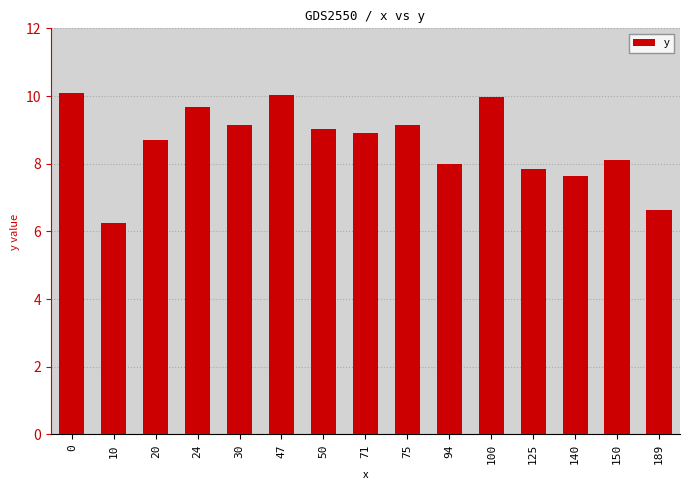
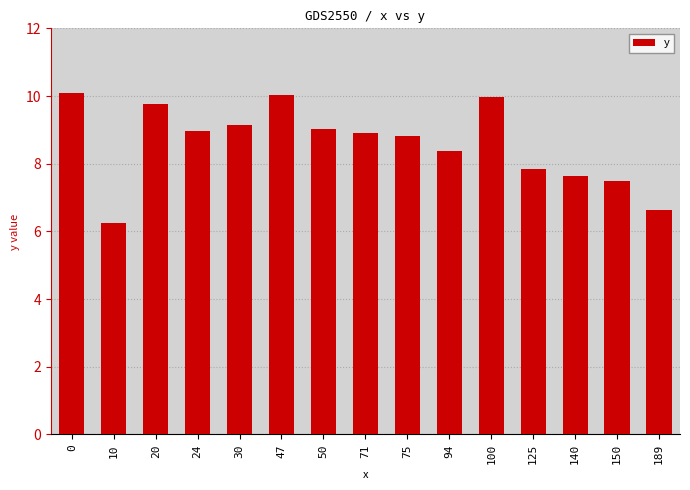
20: 8.7 -> 9.8
24: 9.7 -> 9.0
75: 9.1 -> 8.8
94: 8.0 -> 8.4
150: 8.1 -> 7.5
